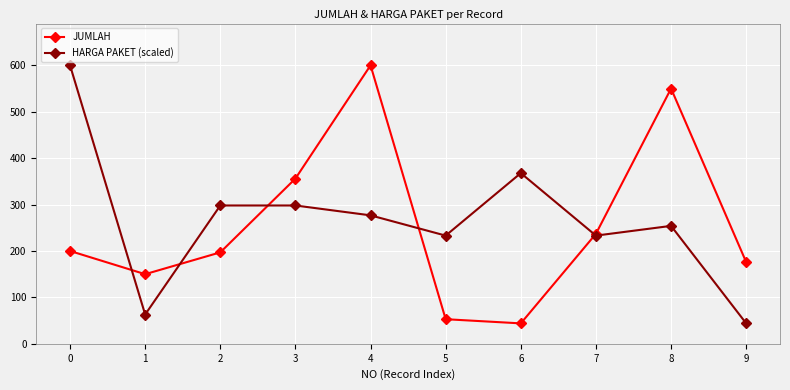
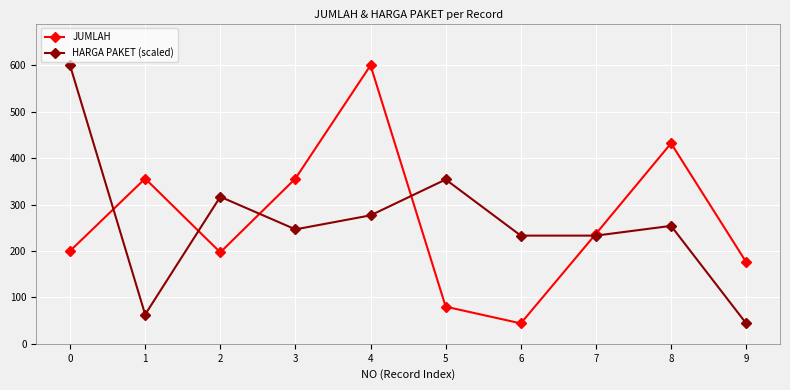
JUMLAH, 1: 150 -> 360
HARGA PAKET (scaled), 2: 300 -> 320
HARGA PAKET (scaled), 3: 300 -> 250
JUMLAH, 5: 50 -> 80
HARGA PAKET (scaled), 5: 230 -> 350
HARGA PAKET (scaled), 6: 370 -> 230
JUMLAH, 8: 550 -> 430
